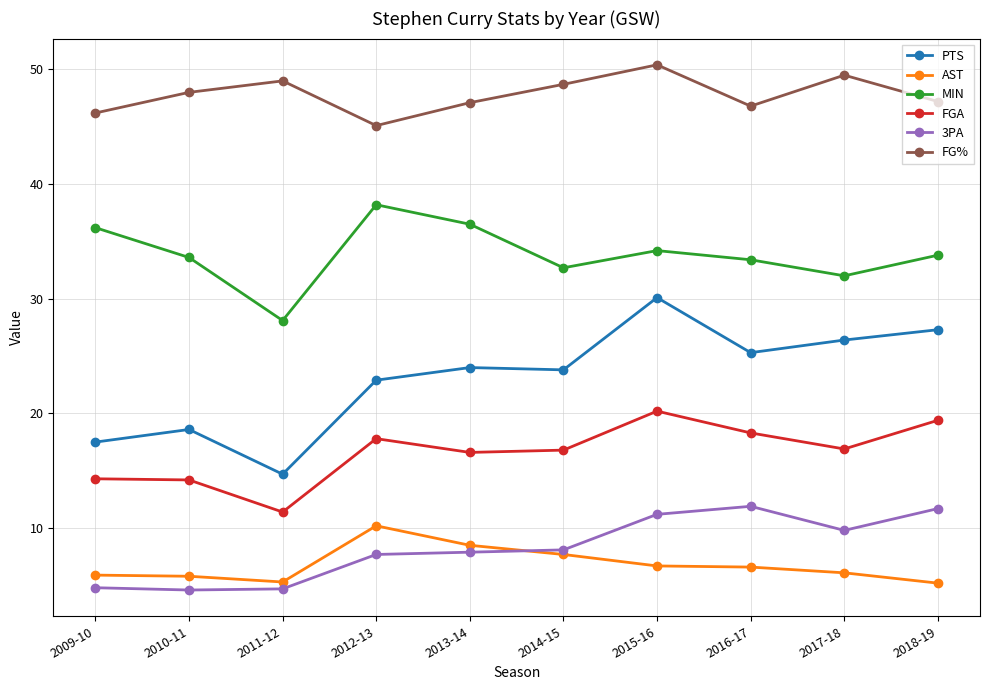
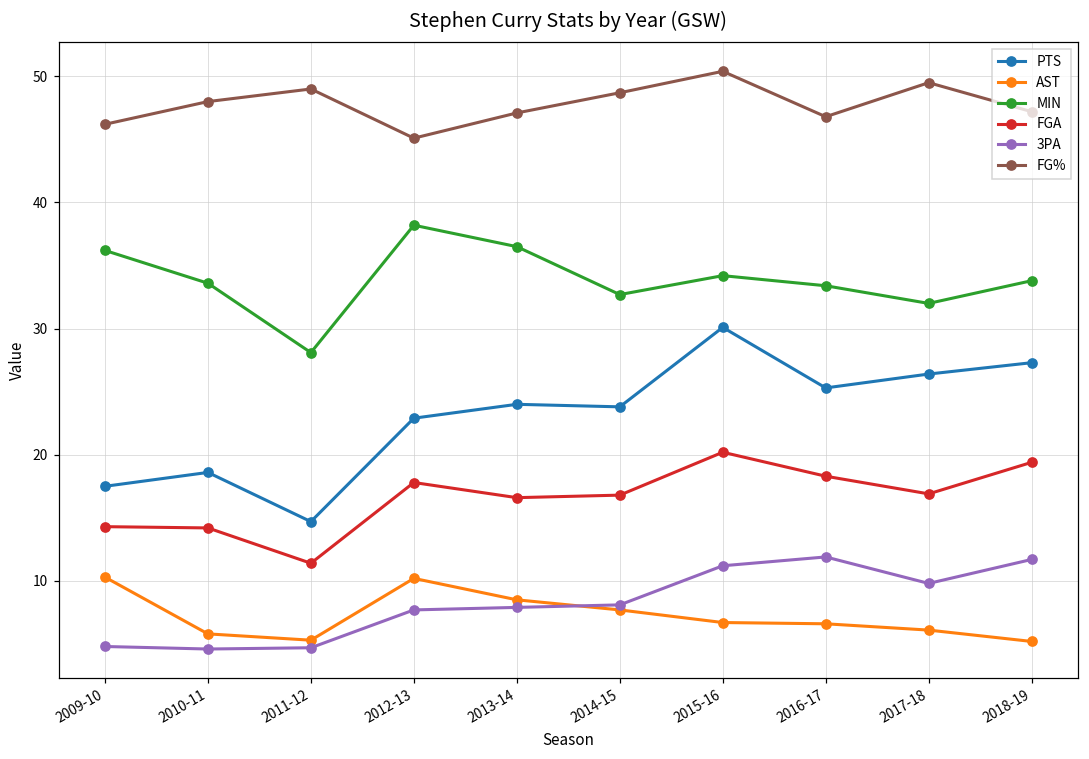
AST, 2009-10: 5.9 -> 10.3
